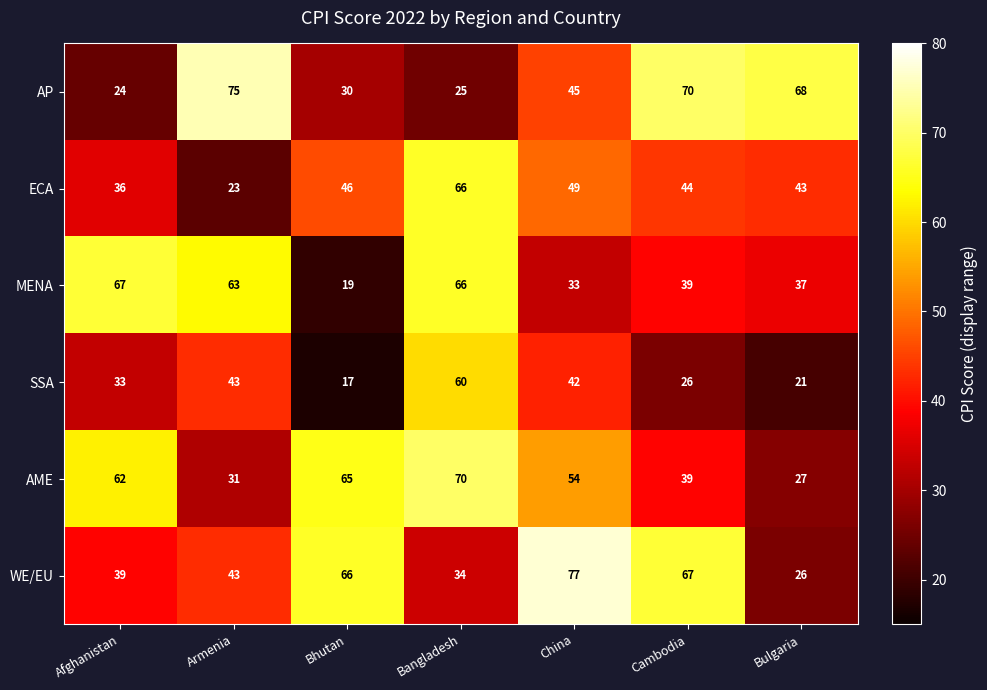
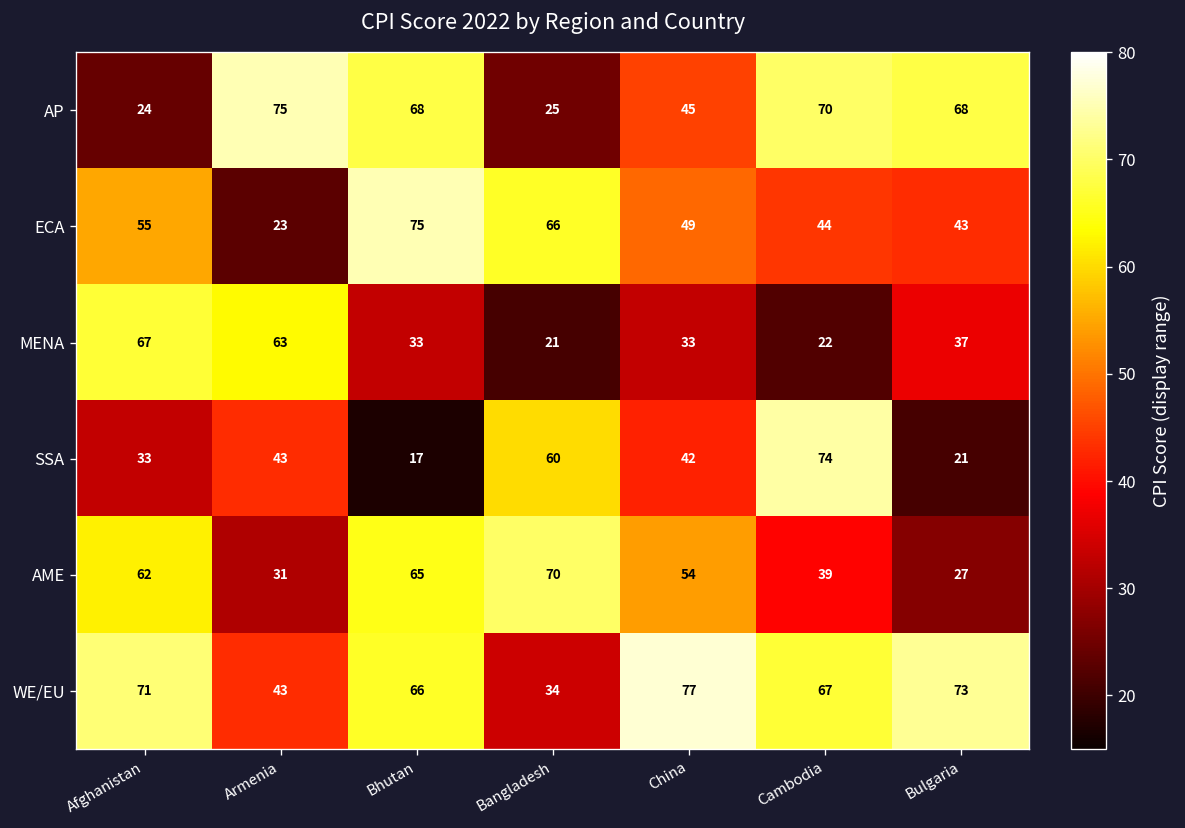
AP, Bhutan: 30 -> 68
ECA, Afghanistan: 36 -> 55
ECA, Bhutan: 46 -> 75
MENA, Bhutan: 19 -> 33
MENA, Bangladesh: 66 -> 21
MENA, Cambodia: 39 -> 22
SSA, Cambodia: 26 -> 74
WE/EU, Afghanistan: 39 -> 71
WE/EU, Bulgaria: 26 -> 73
